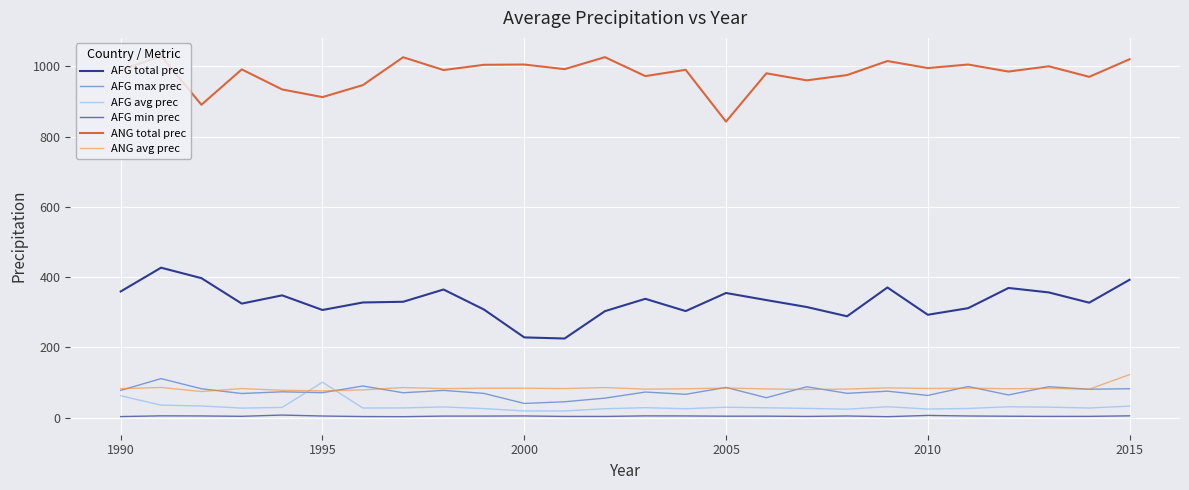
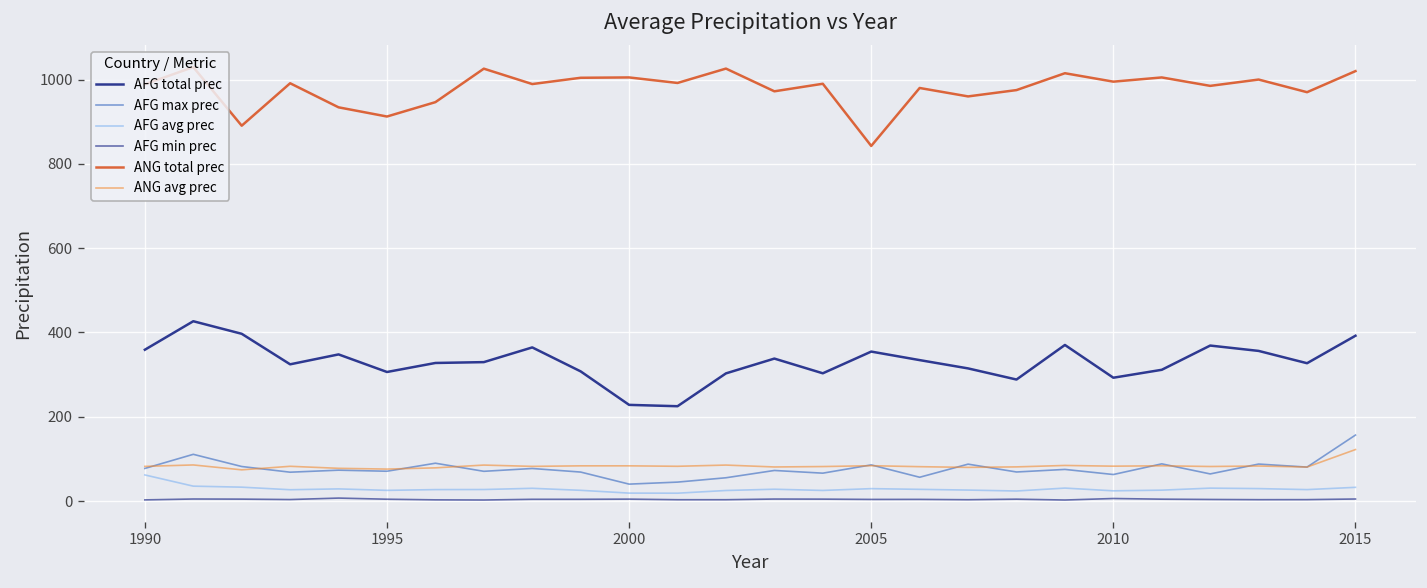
AFG avg prec, 1995: 100 -> 30
AFG max prec, 2015: 80 -> 160
